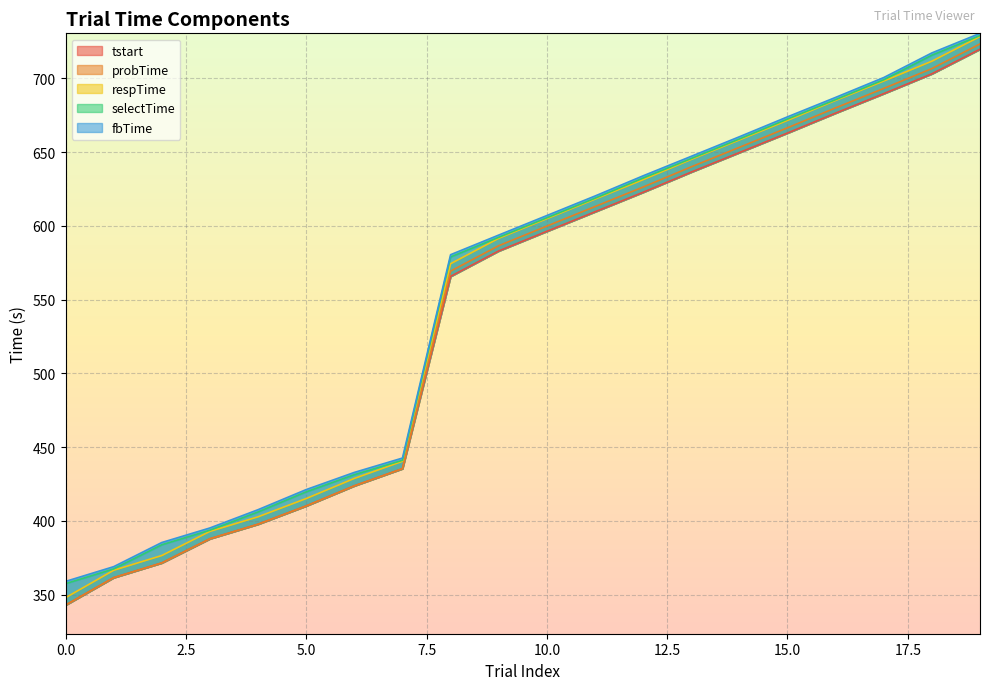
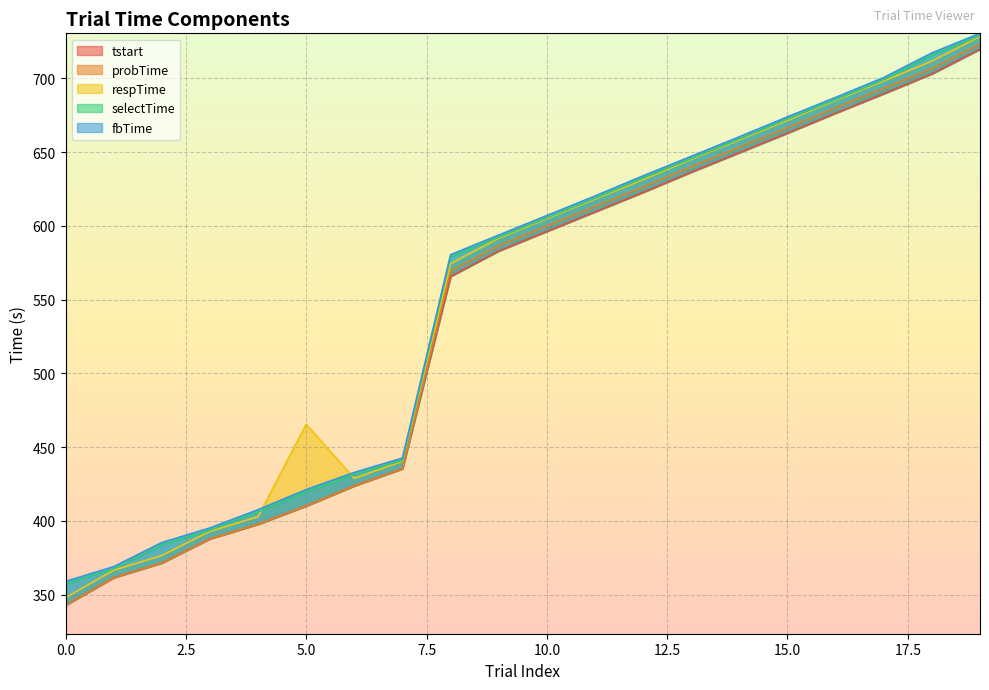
respTime, 5.0: 415 -> 466
